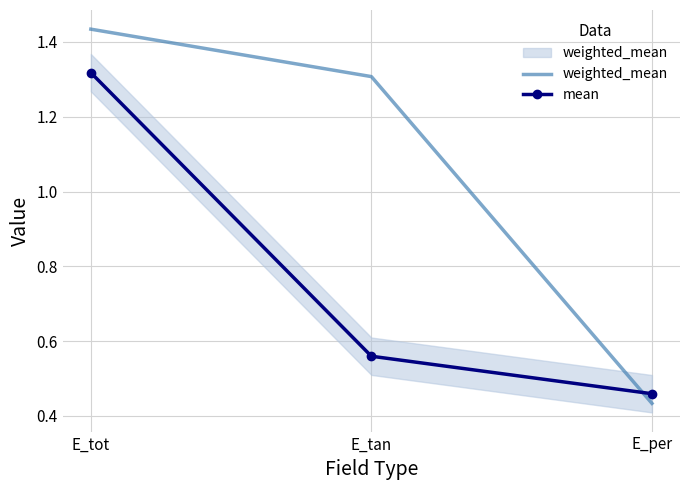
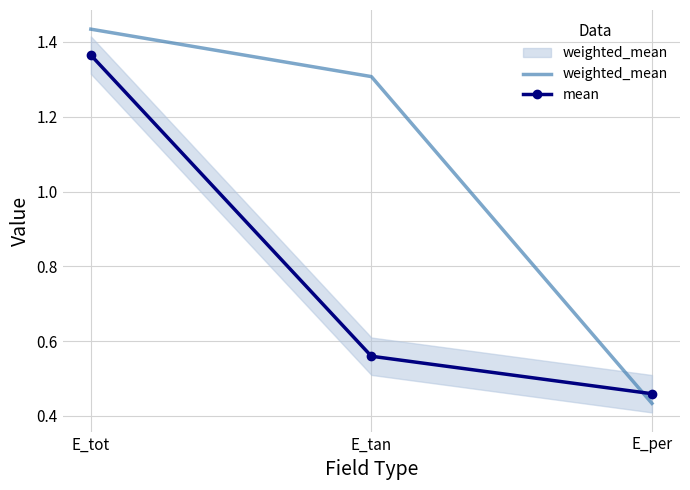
mean, E_tot: 1.32 -> 1.36
